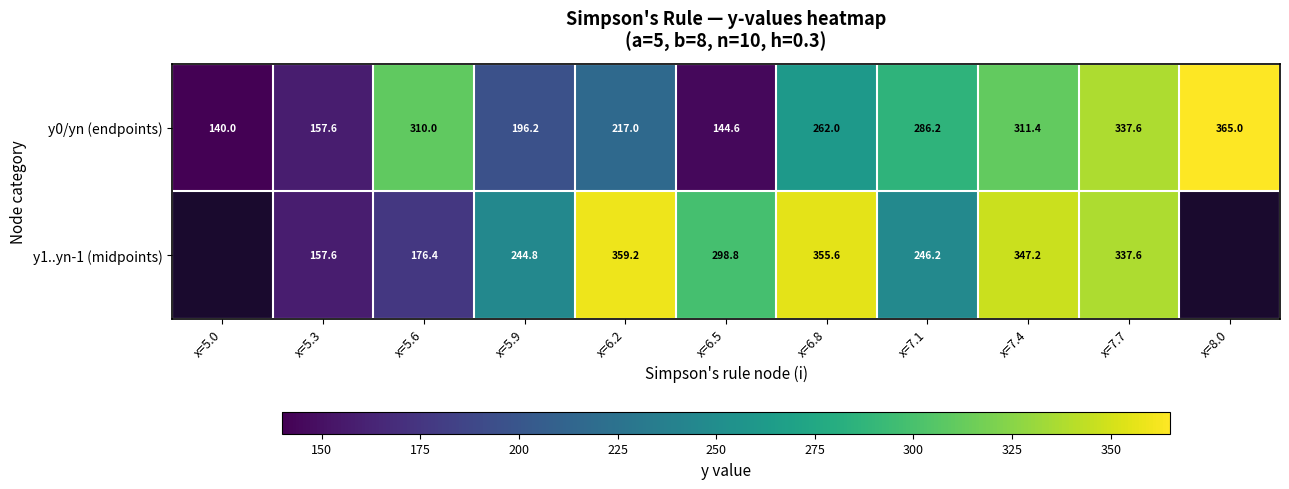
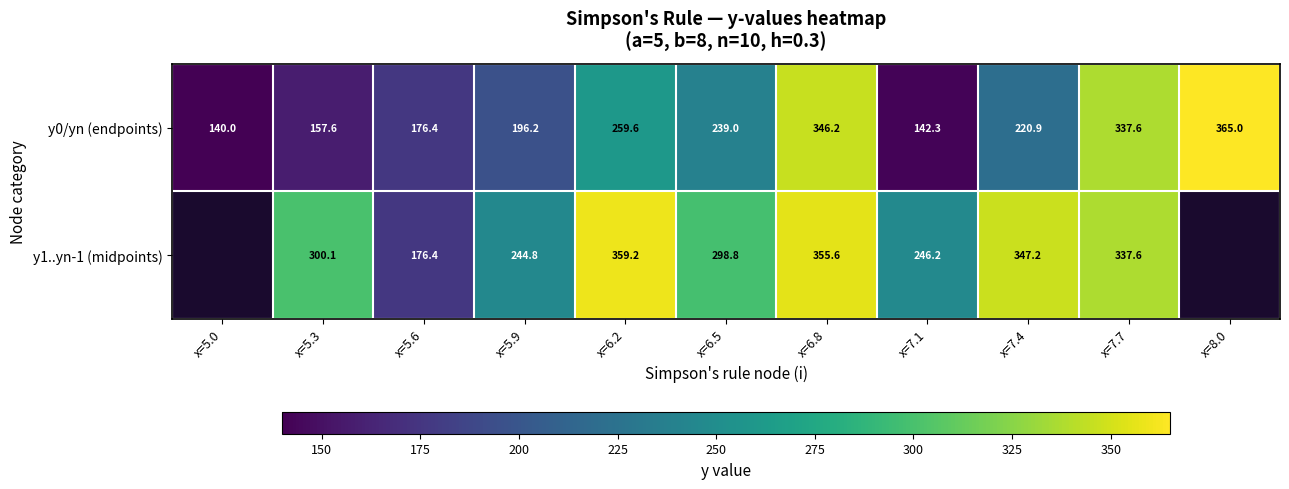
y0/yn (endpoints), x=5.6: 310.0 -> 176.4
y0/yn (endpoints), x=6.2: 217.0 -> 259.6
y0/yn (endpoints), x=6.5: 144.6 -> 239.0
y0/yn (endpoints), x=6.8: 262.0 -> 346.2
y0/yn (endpoints), x=7.1: 286.2 -> 142.3
y0/yn (endpoints), x=7.4: 311.4 -> 220.9
y1..yn-1 (midpoints), x=5.3: 157.6 -> 300.1
